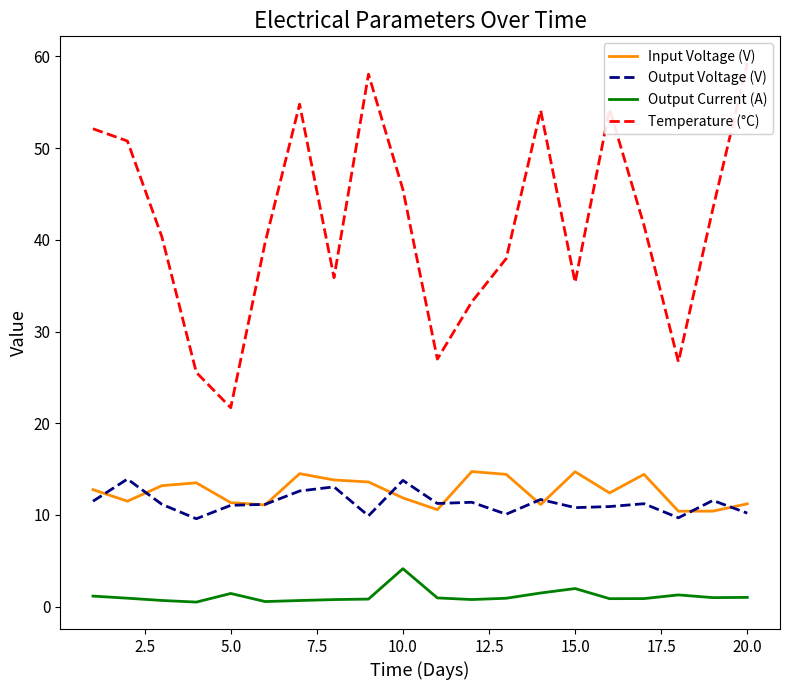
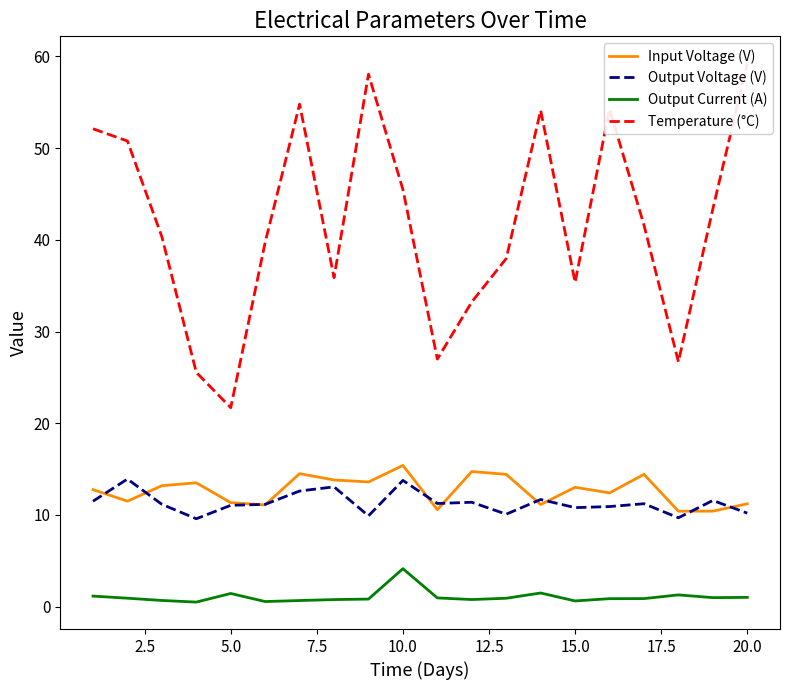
Input Voltage (V), 10.0: 12 -> 15
Input Voltage (V), 15.0: 15 -> 13
Output Current (A), 15.0: 2 -> 1
